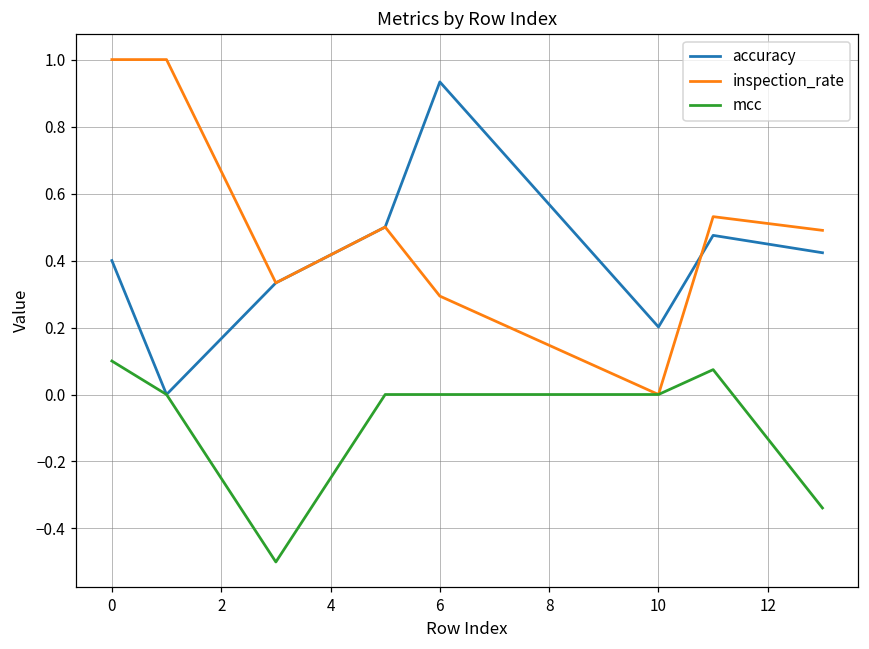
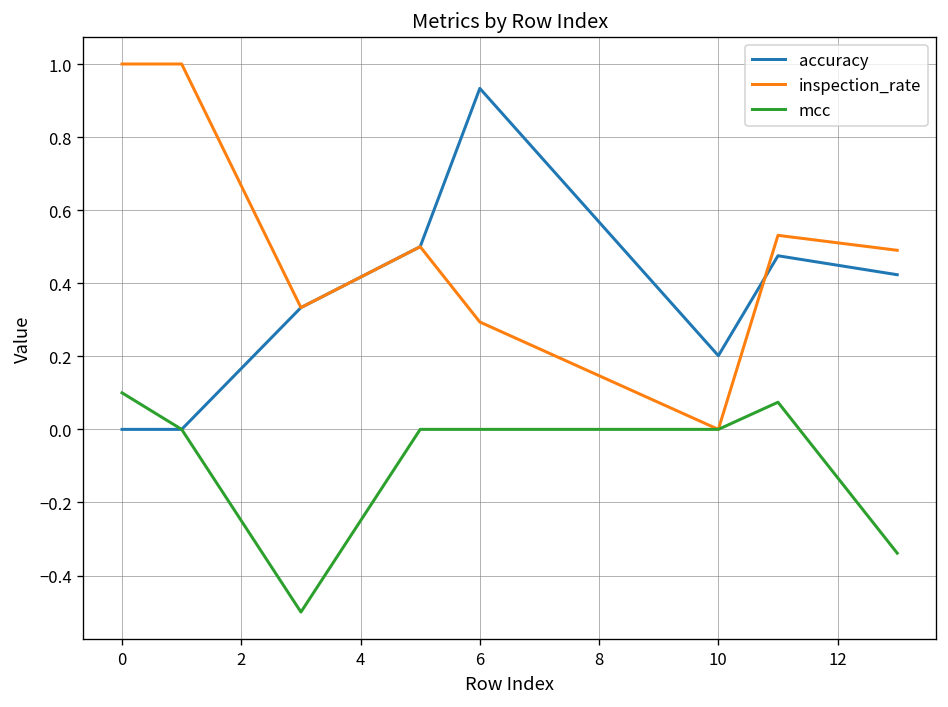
accuracy, 0: 0.4 -> 0.0
